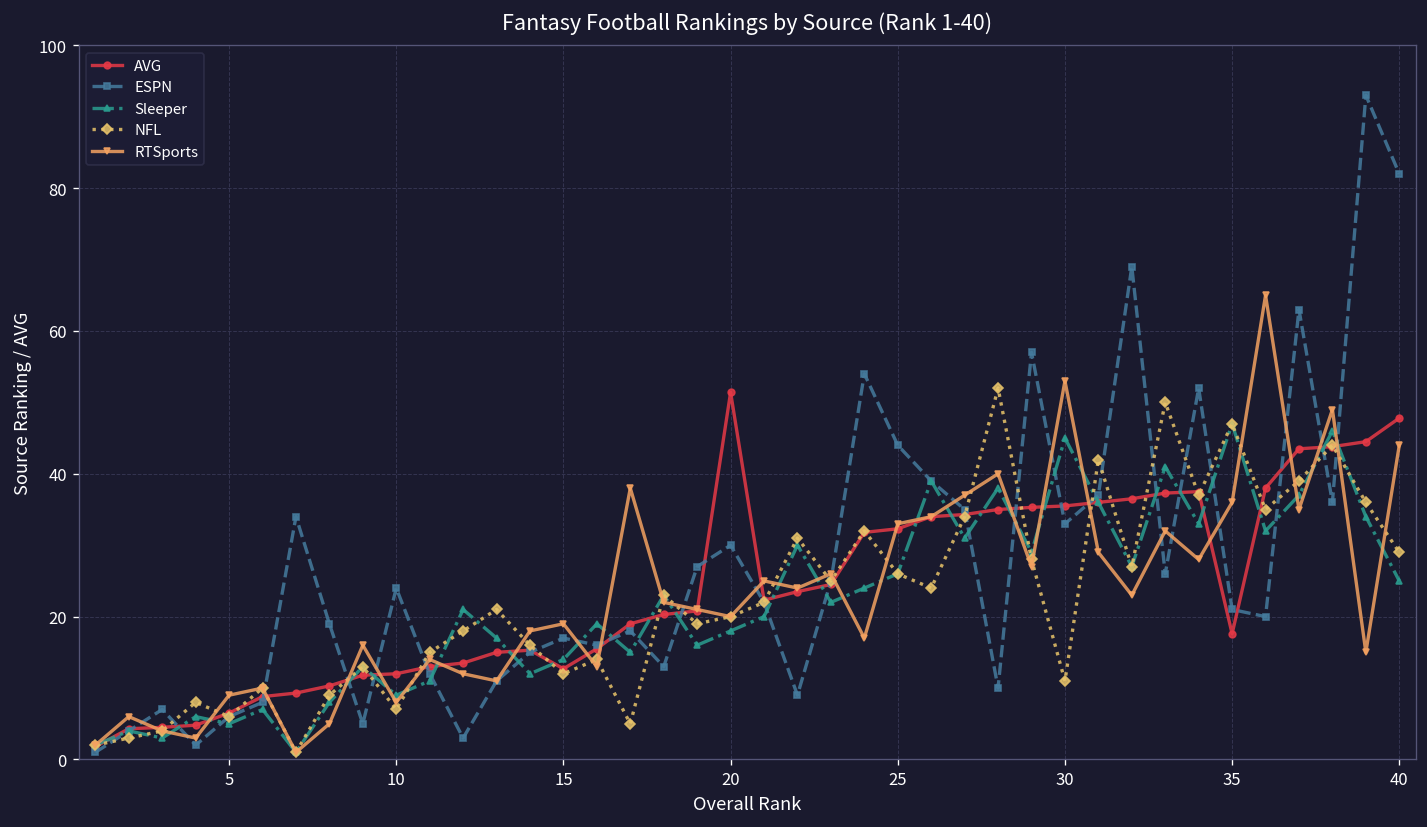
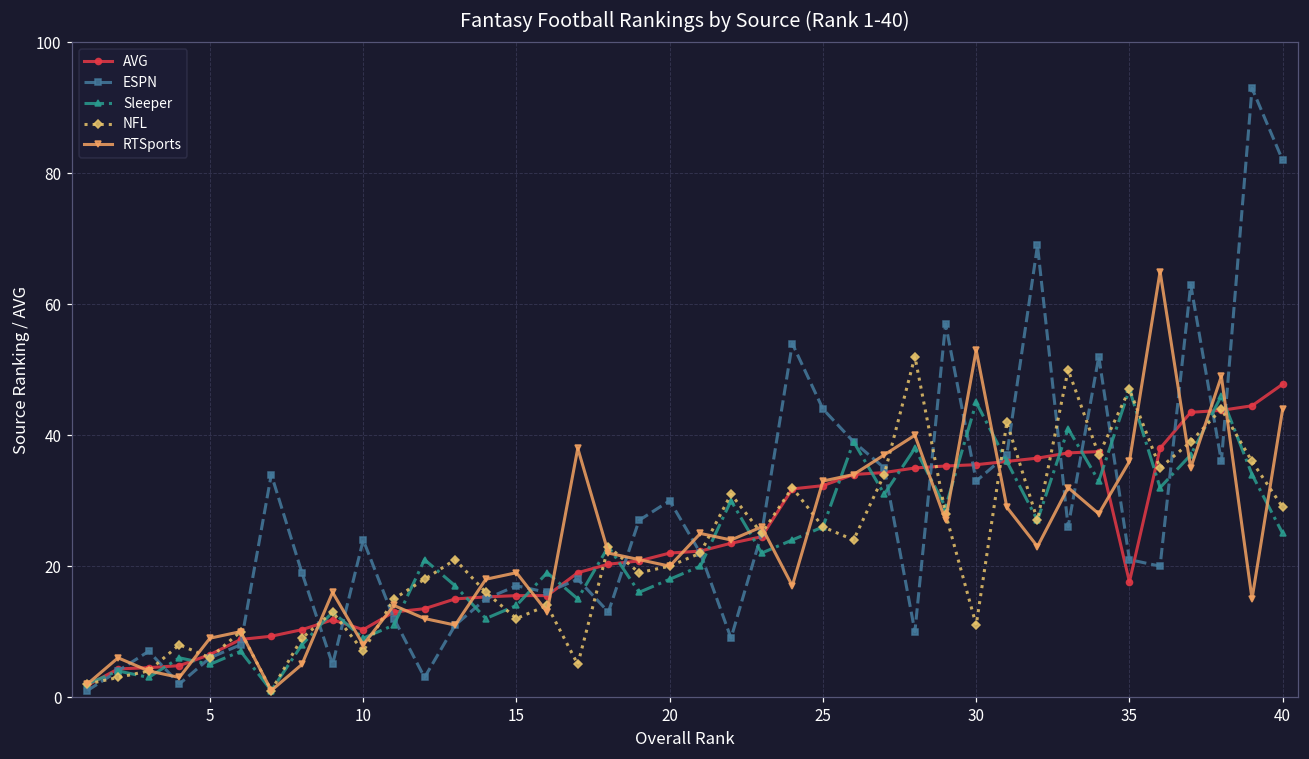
AVG, 10: 12 -> 10
AVG, 15: 13 -> 16
AVG, 20: 51 -> 22
